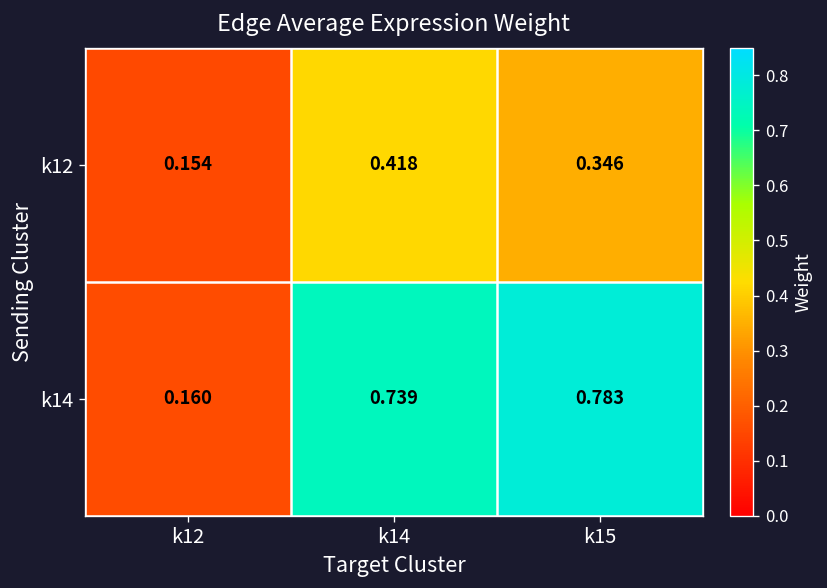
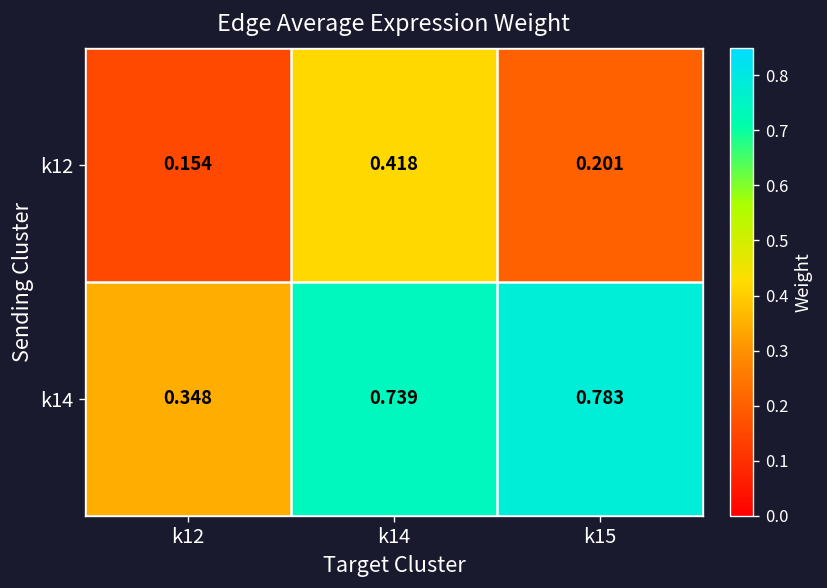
k12, k15: 0.346 -> 0.201
k14, k12: 0.160 -> 0.348
